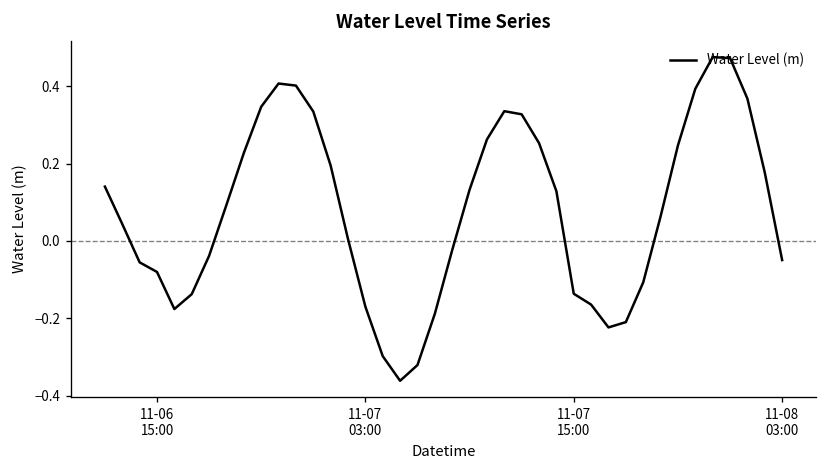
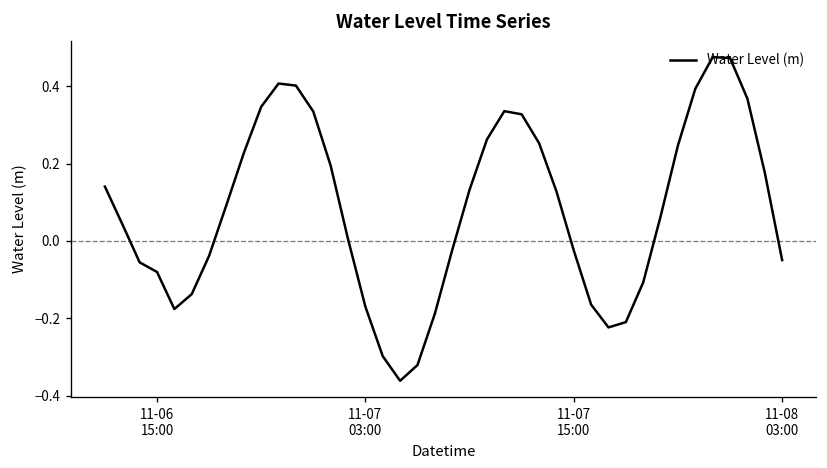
11-07 15:00: -0.14 -> -0.02
